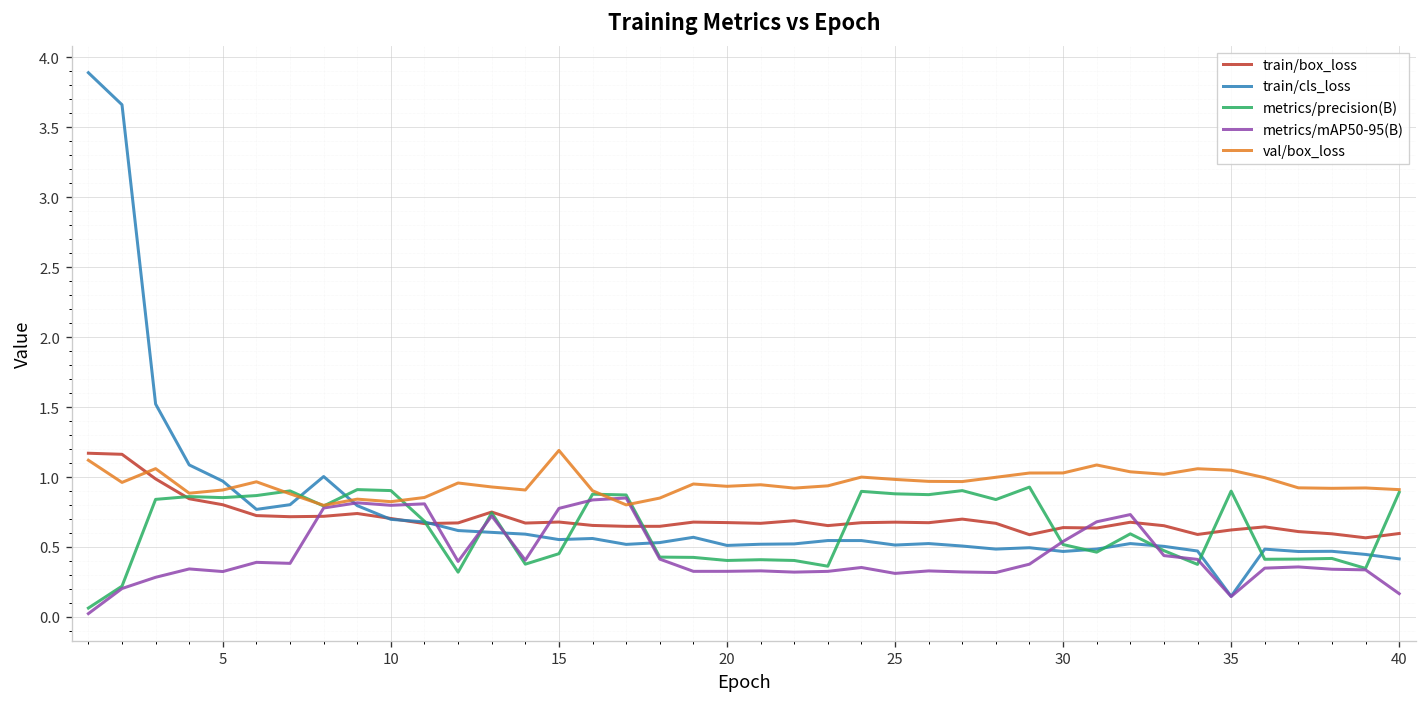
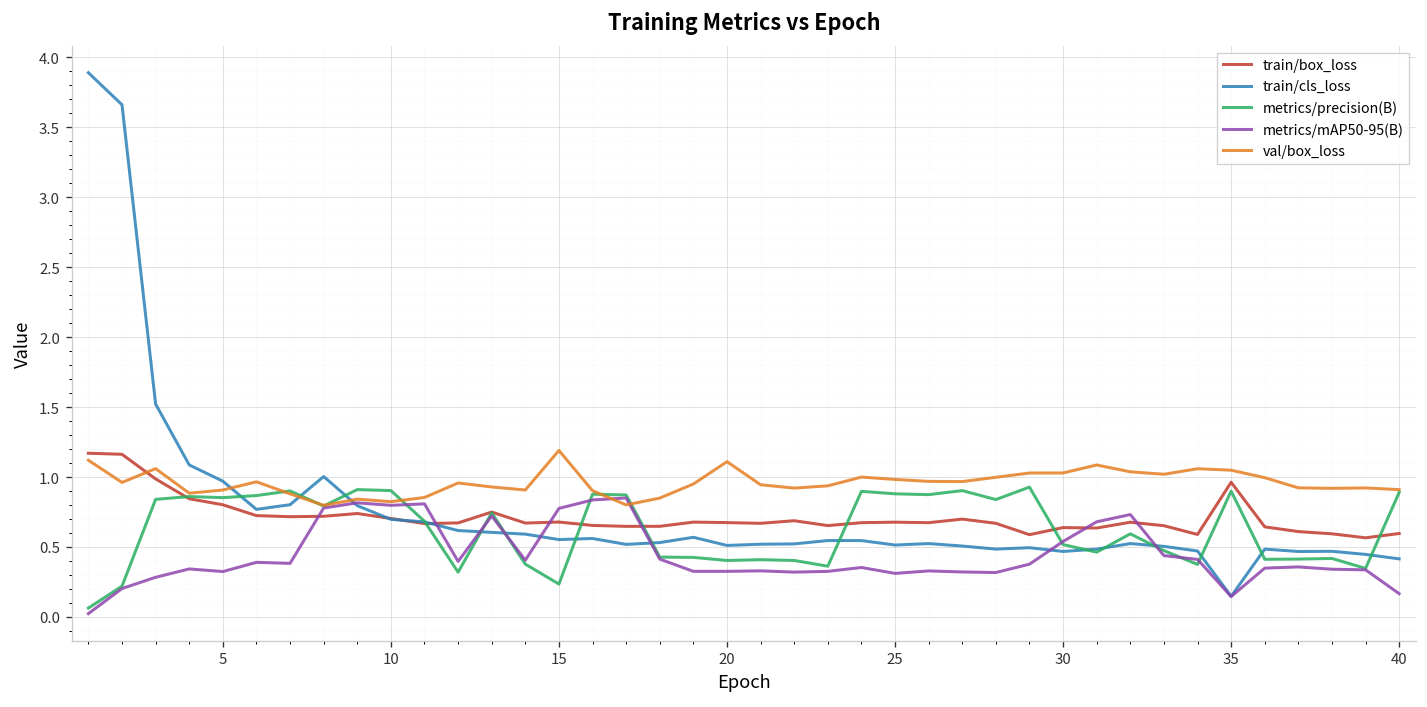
metrics/precision(B), 15: 0.45 -> 0.24
val/box_loss, 20: 0.93 -> 1.11
train/box_loss, 35: 0.62 -> 0.96
